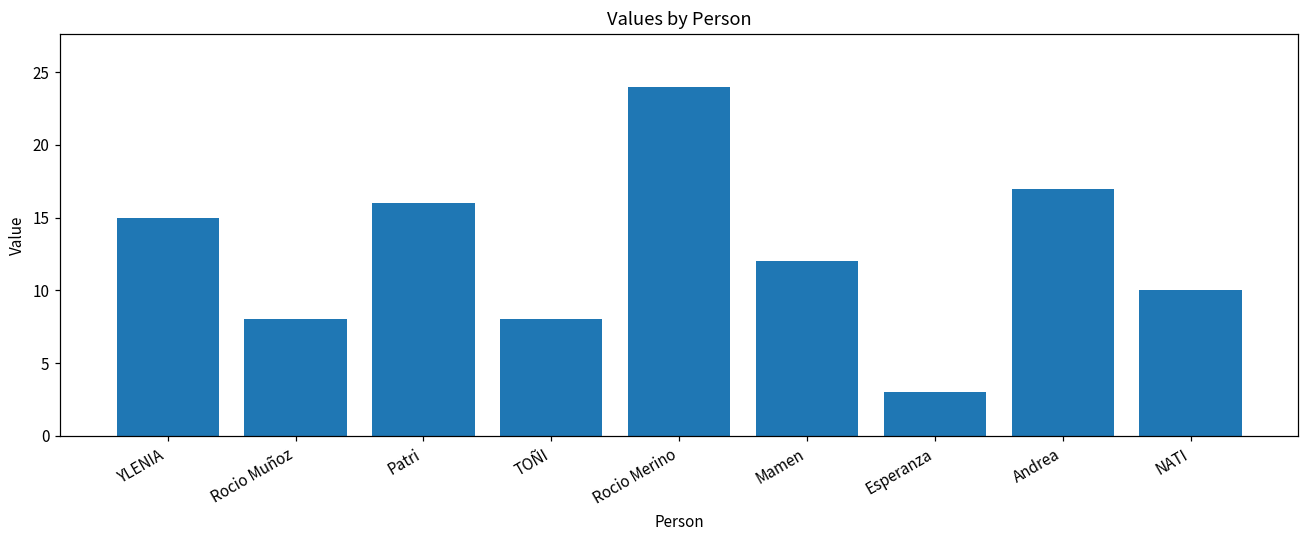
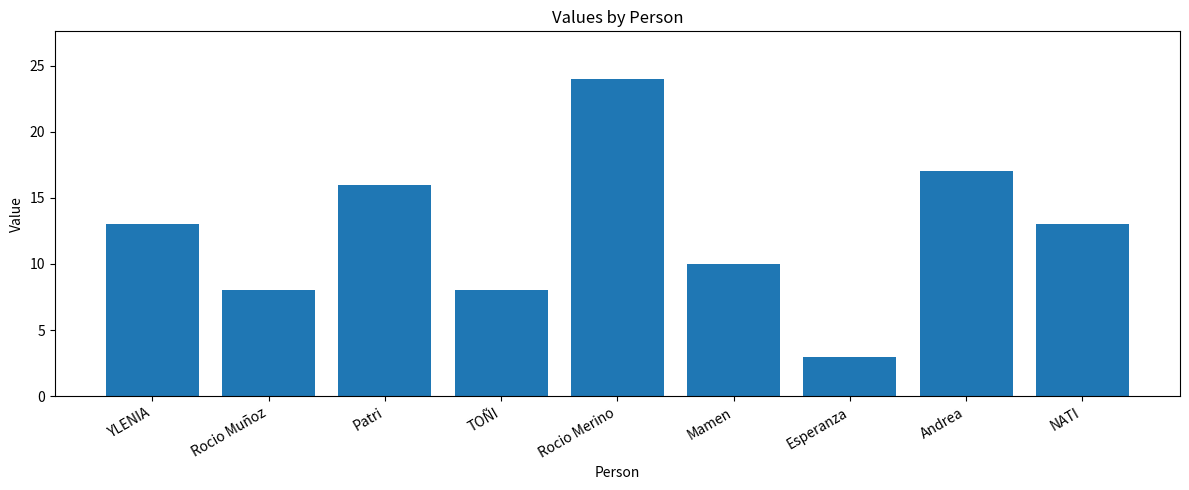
YLENIA: 15 -> 13
Mamen: 12 -> 10
NATI: 10 -> 13
